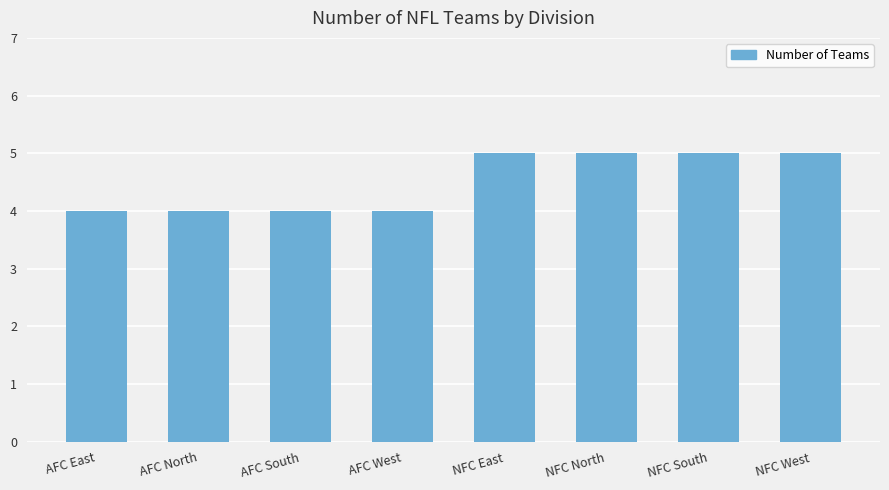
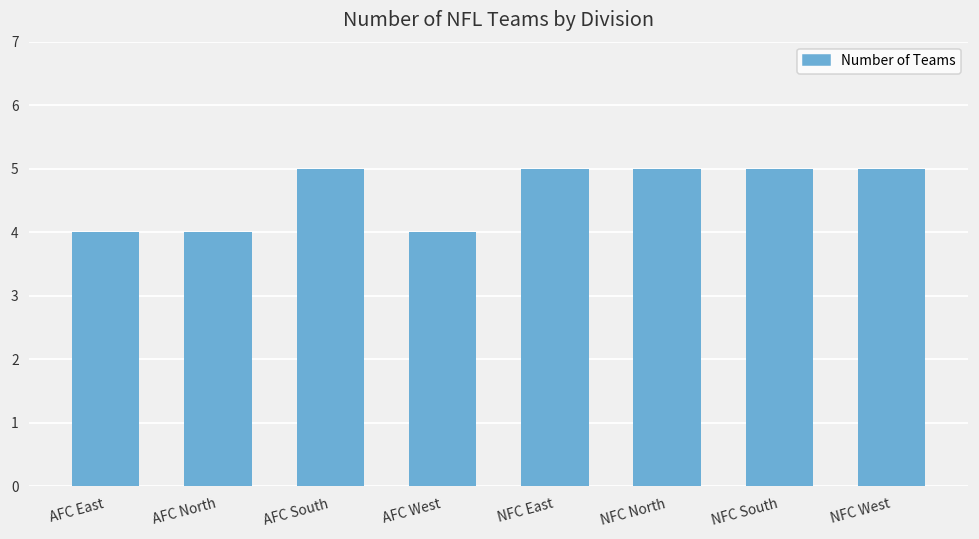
AFC South: 4 -> 5
